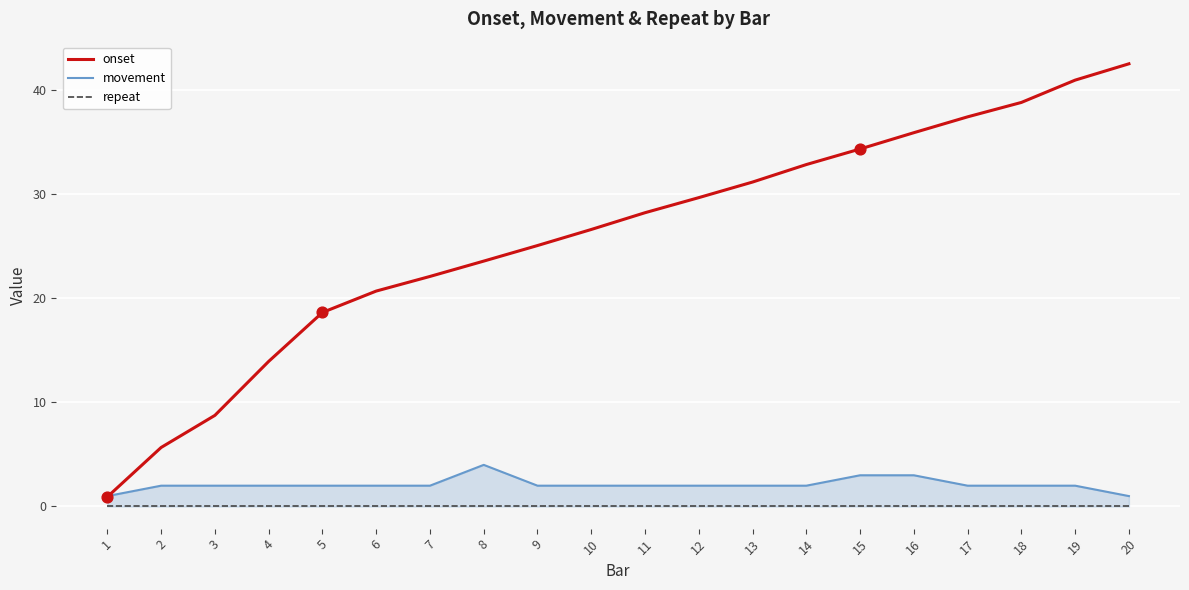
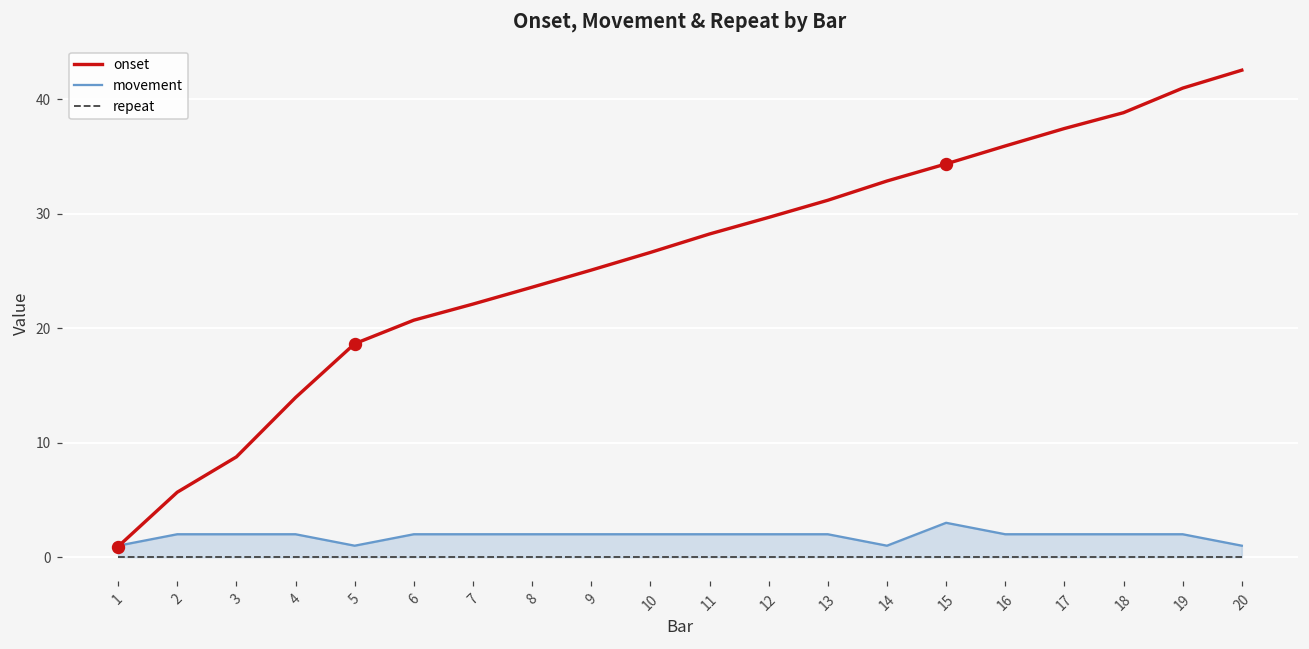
movement, 5: 2 -> 1
movement, 8: 4 -> 2
movement, 14: 2 -> 1
movement, 16: 3 -> 2
